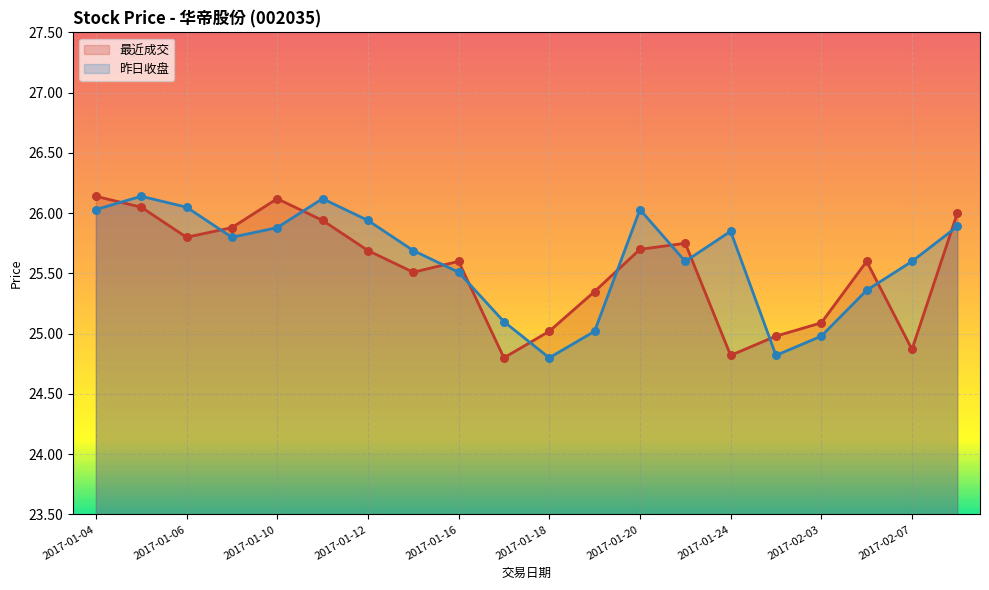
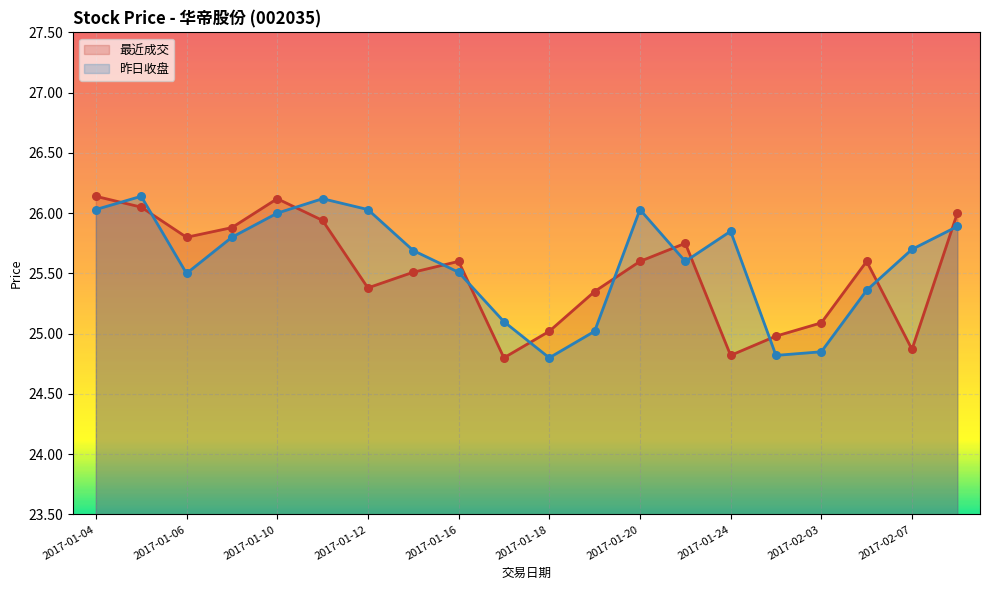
昨日收盘, 2017-01-06: 26.05 -> 25.50
昨日收盘, 2017-01-10: 25.88 -> 26.00
最近成交, 2017-01-12: 25.69 -> 25.38
昨日收盘, 2017-01-12: 25.94 -> 26.03
最近成交, 2017-01-20: 25.7 -> 25.6
昨日收盘, 2017-02-03: 24.98 -> 24.85
昨日收盘, 2017-02-07: 25.6 -> 25.7
